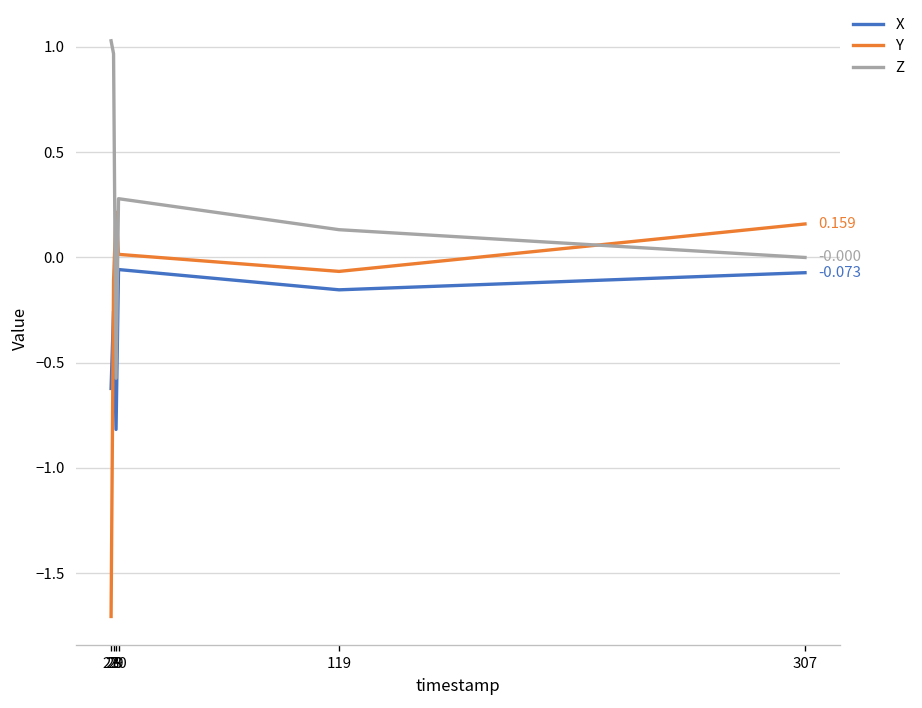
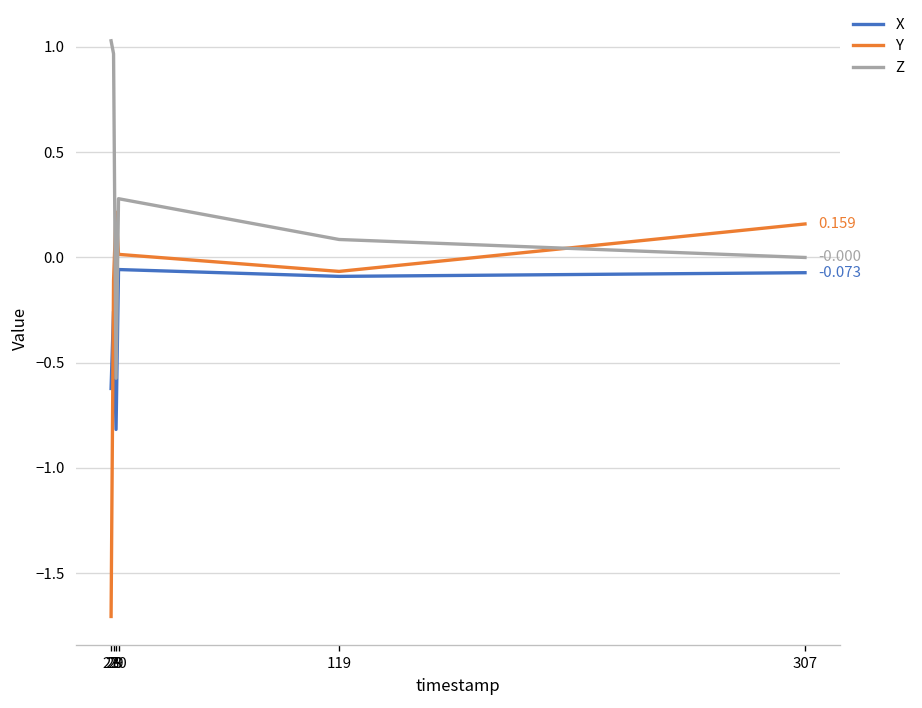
X, 119: -0.15 -> -0.09
Z, 119: 0.13 -> 0.09
